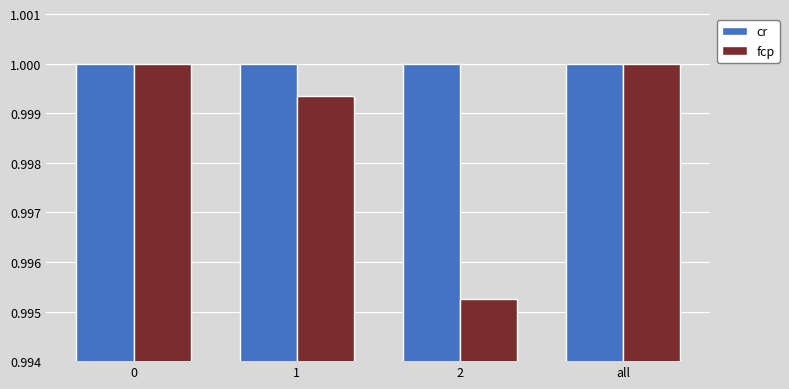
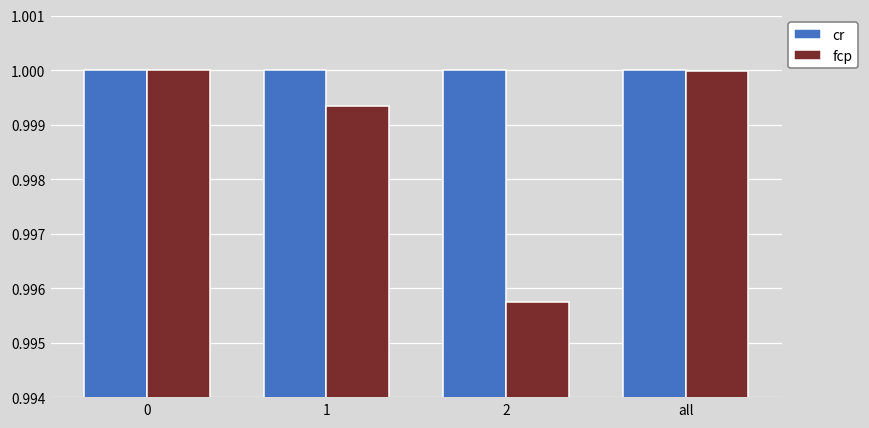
fcp, 2: 0.9953 -> 0.9958
